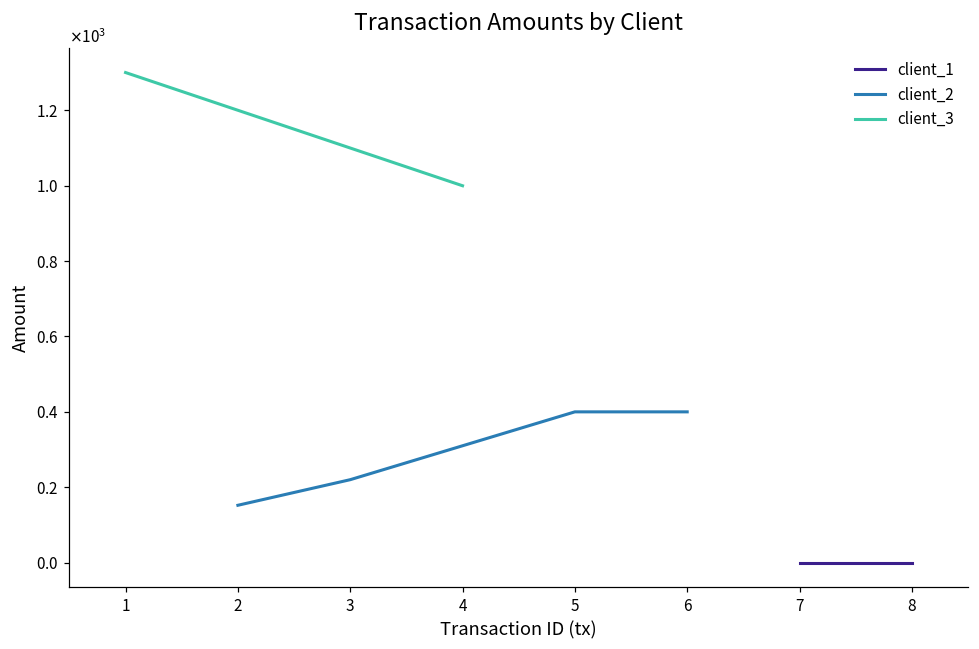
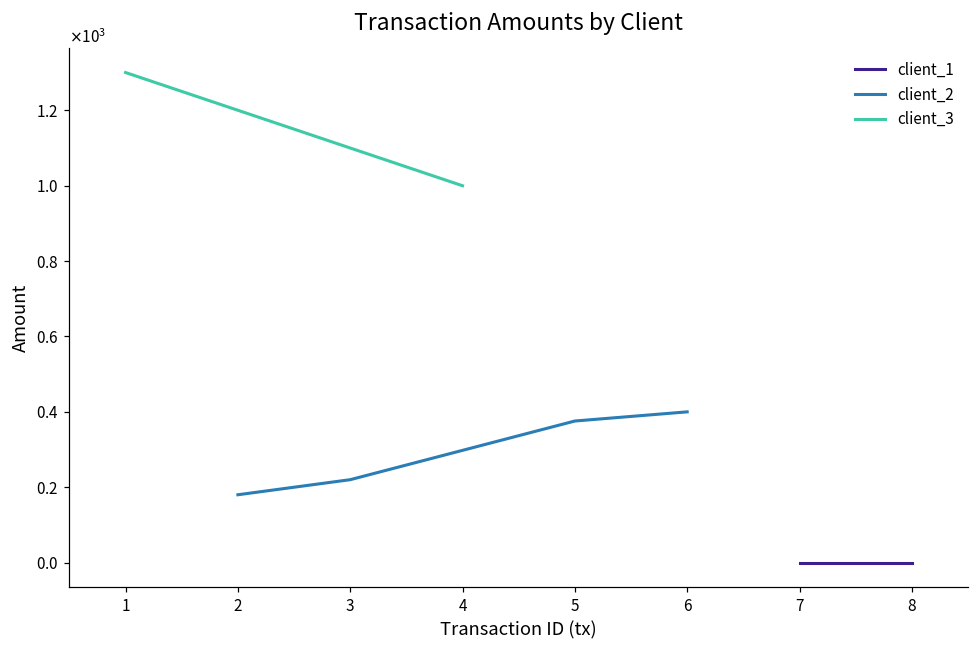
client_2, 2: 150 -> 180
client_2, 5: 400 -> 380
